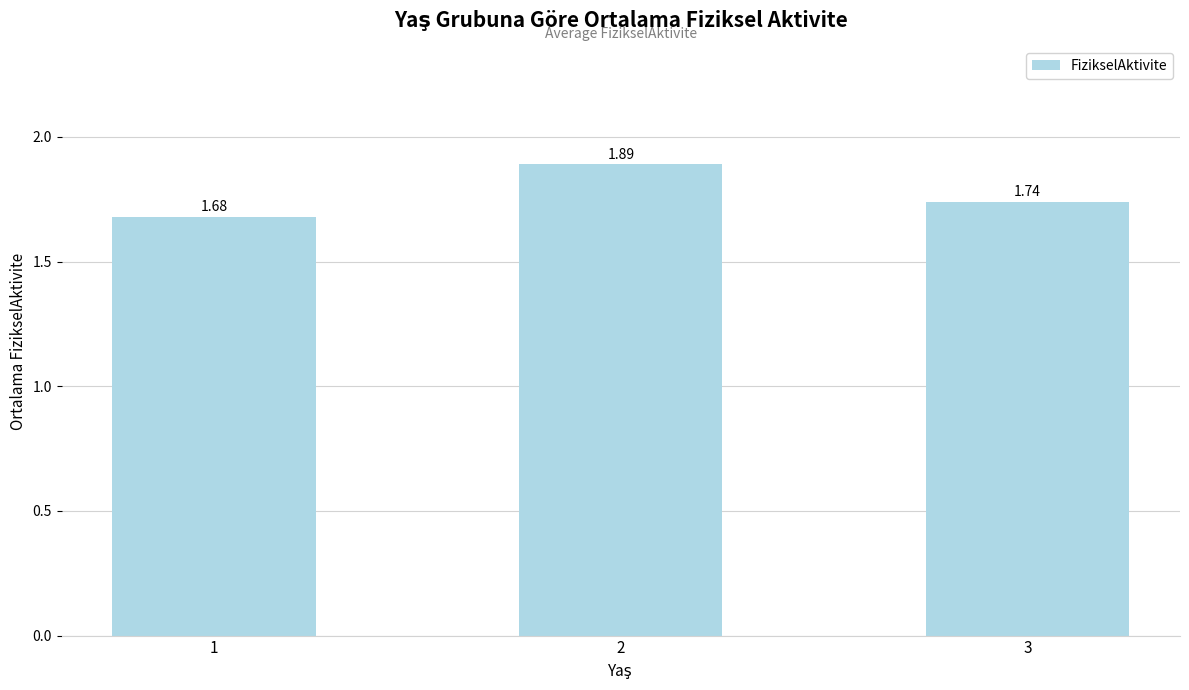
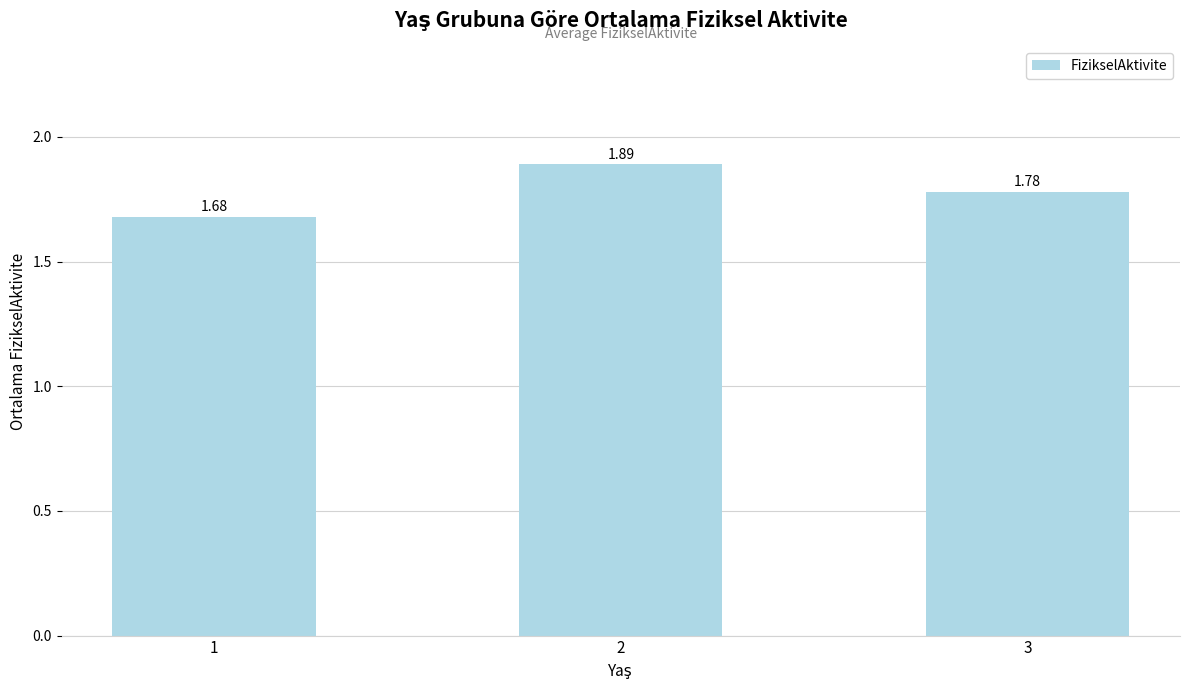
3: 1.74 -> 1.78
